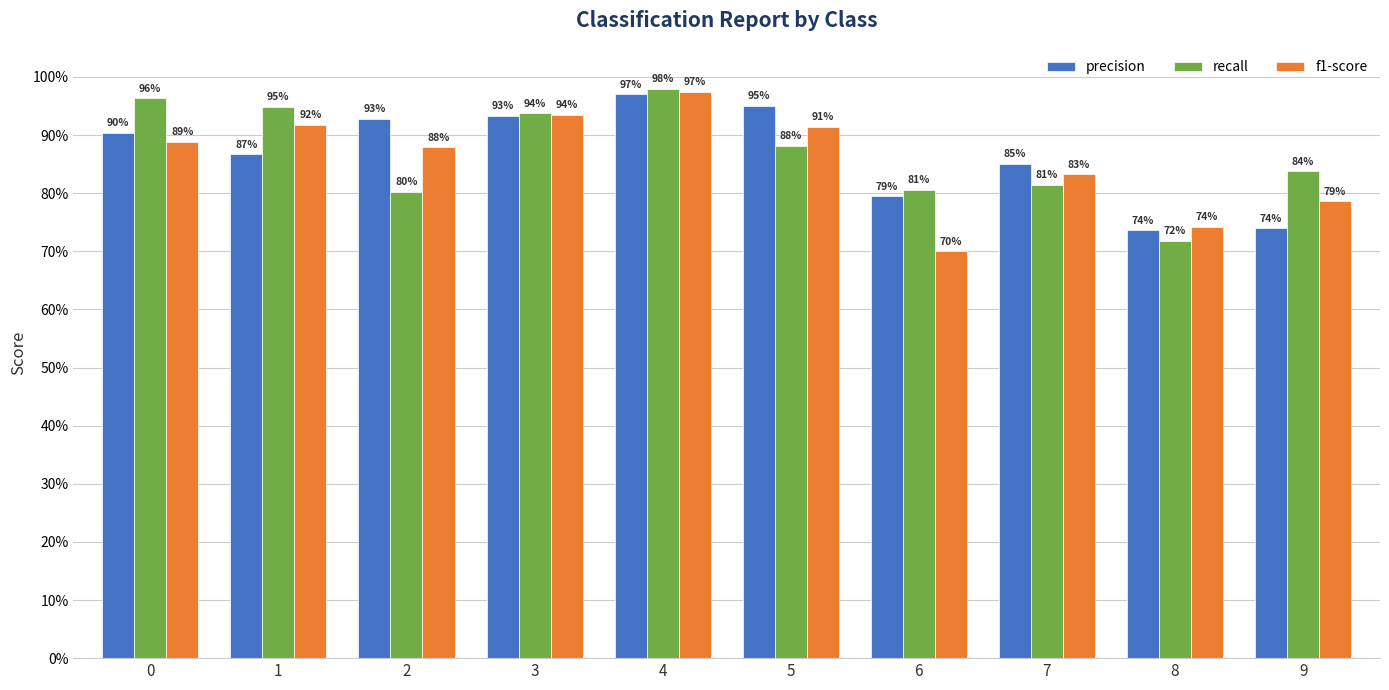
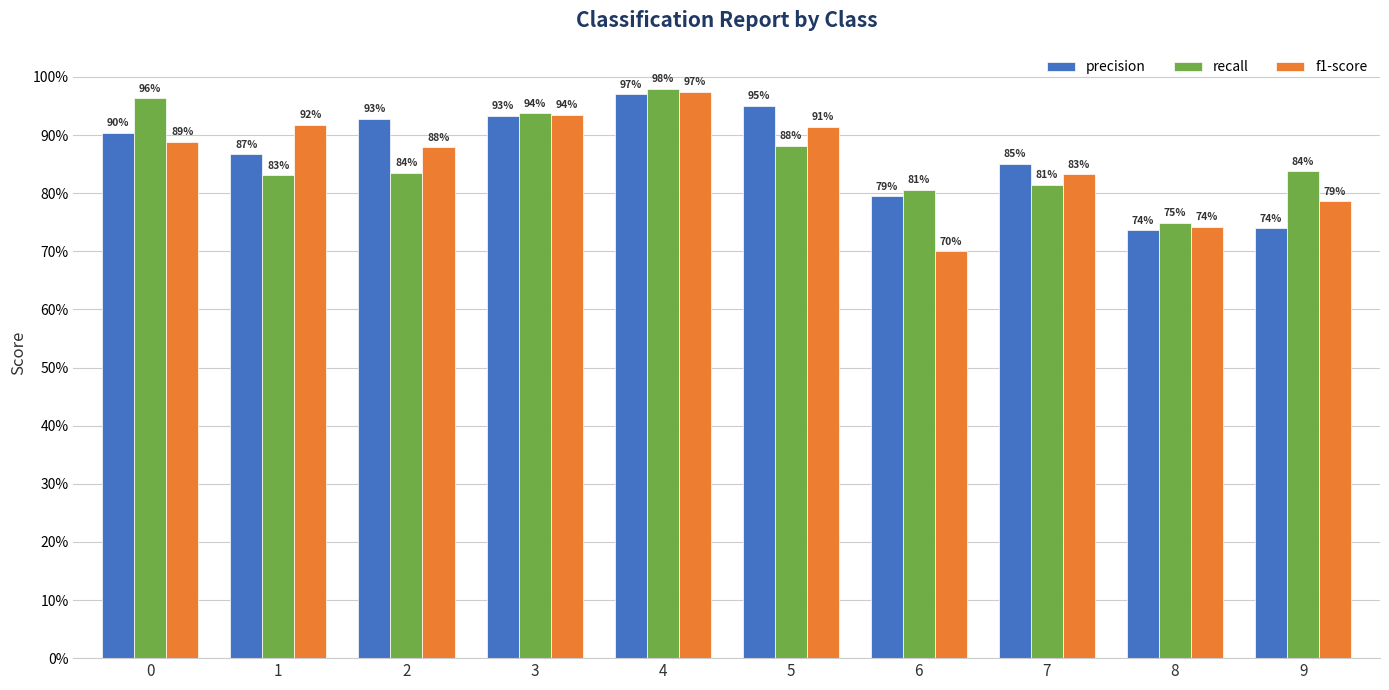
recall, 1: 95% -> 83%
recall, 2: 80% -> 84%
recall, 8: 72% -> 75%
